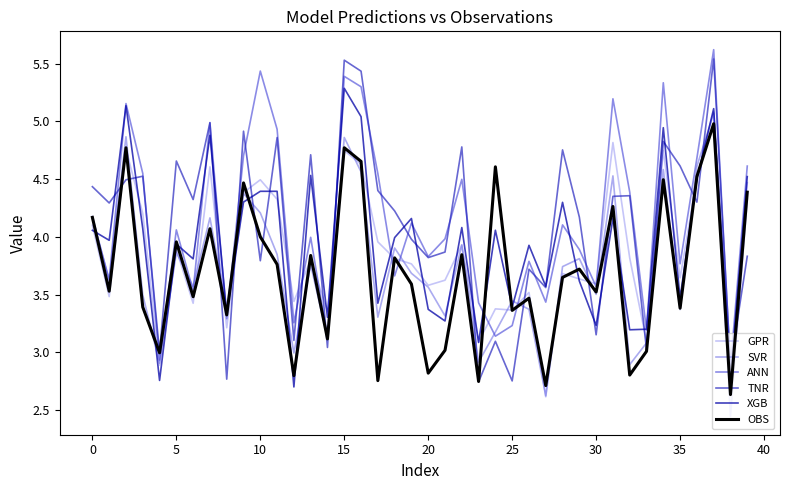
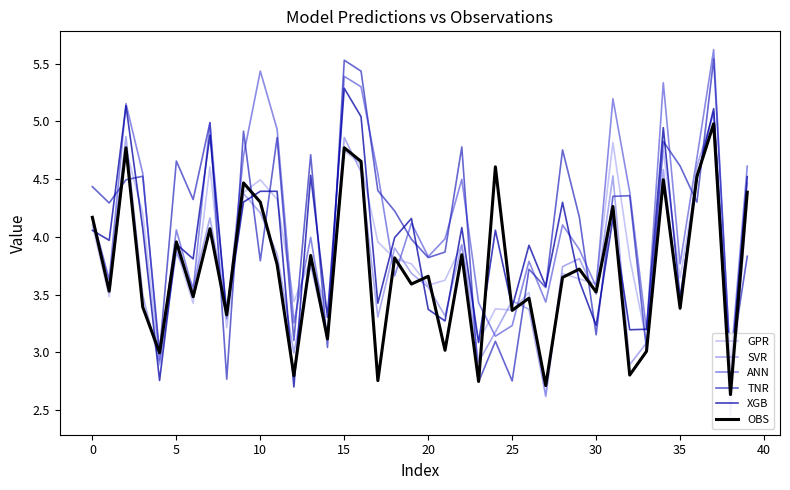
OBS, 10: 4.00 -> 4.30
OBS, 20: 2.82 -> 3.66
